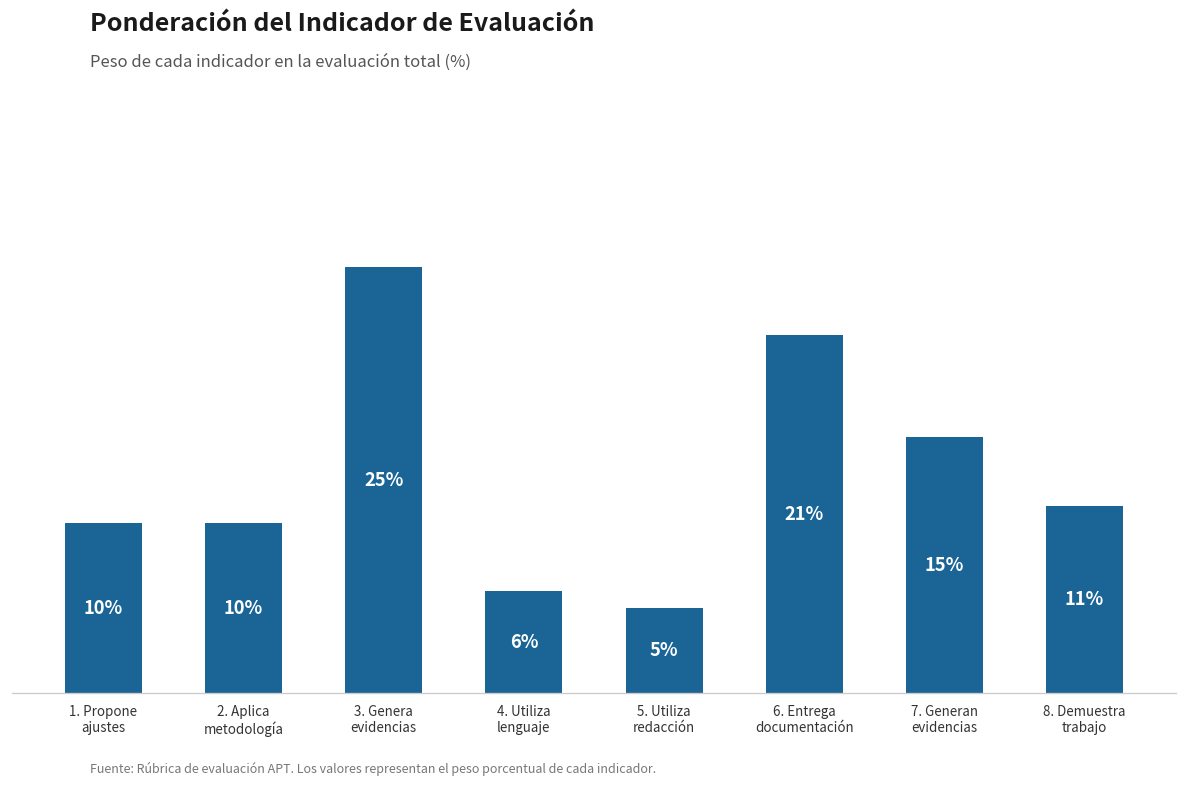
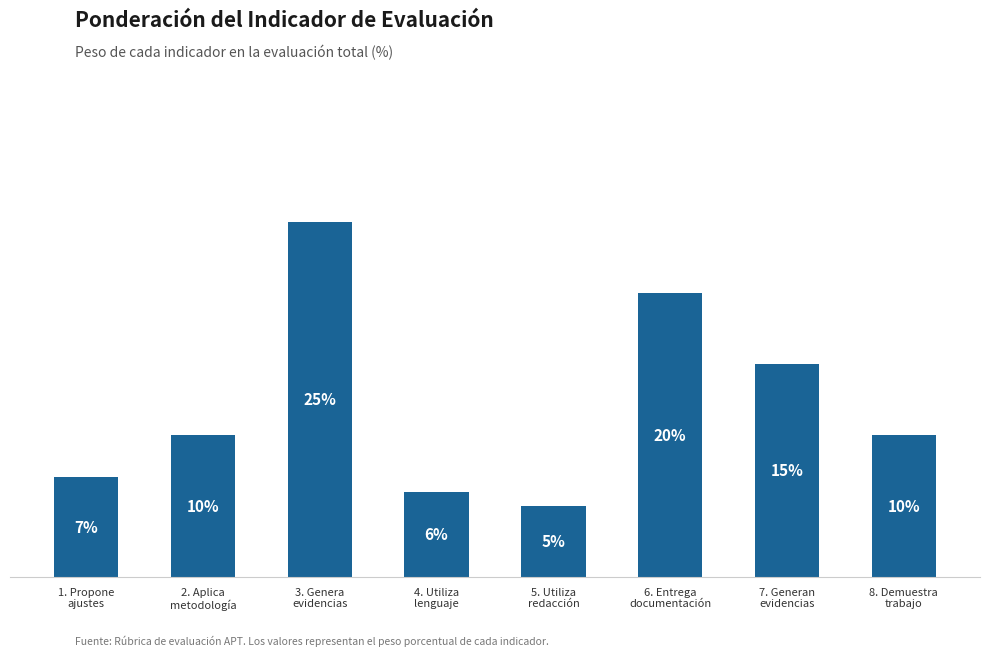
1. Propone ajustes: 10% -> 7%
6. Entrega documentación: 21% -> 20%
8. Demuestra trabajo: 11% -> 10%
